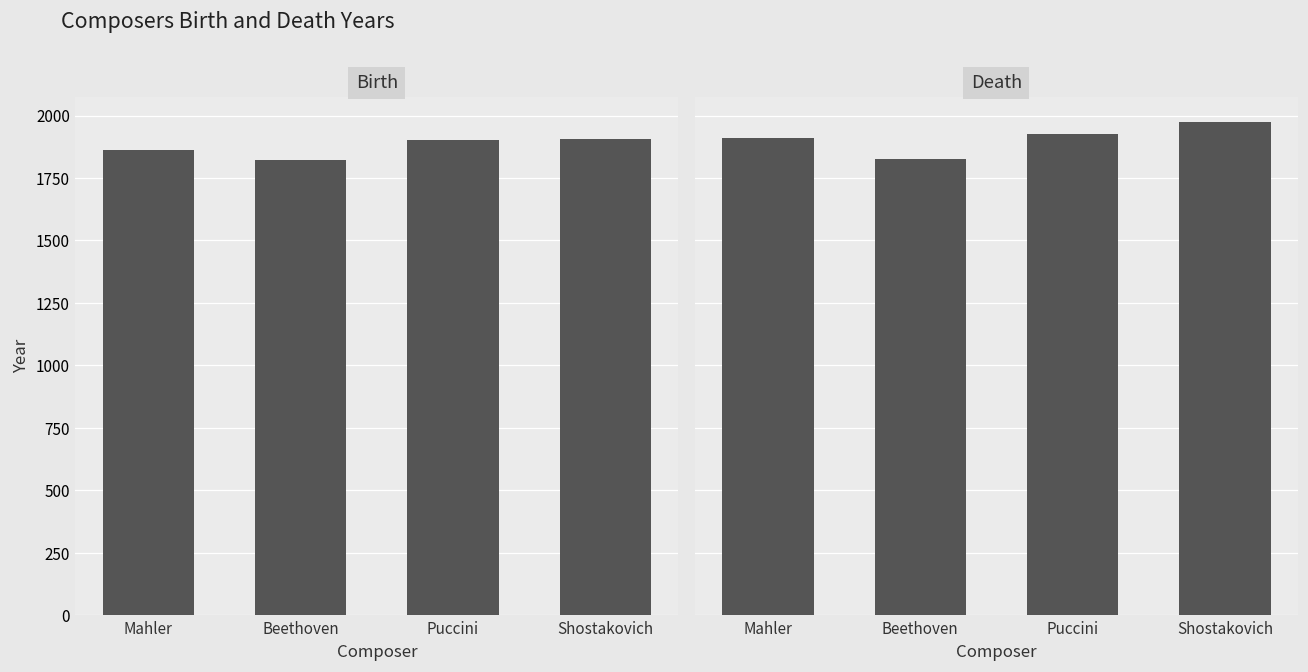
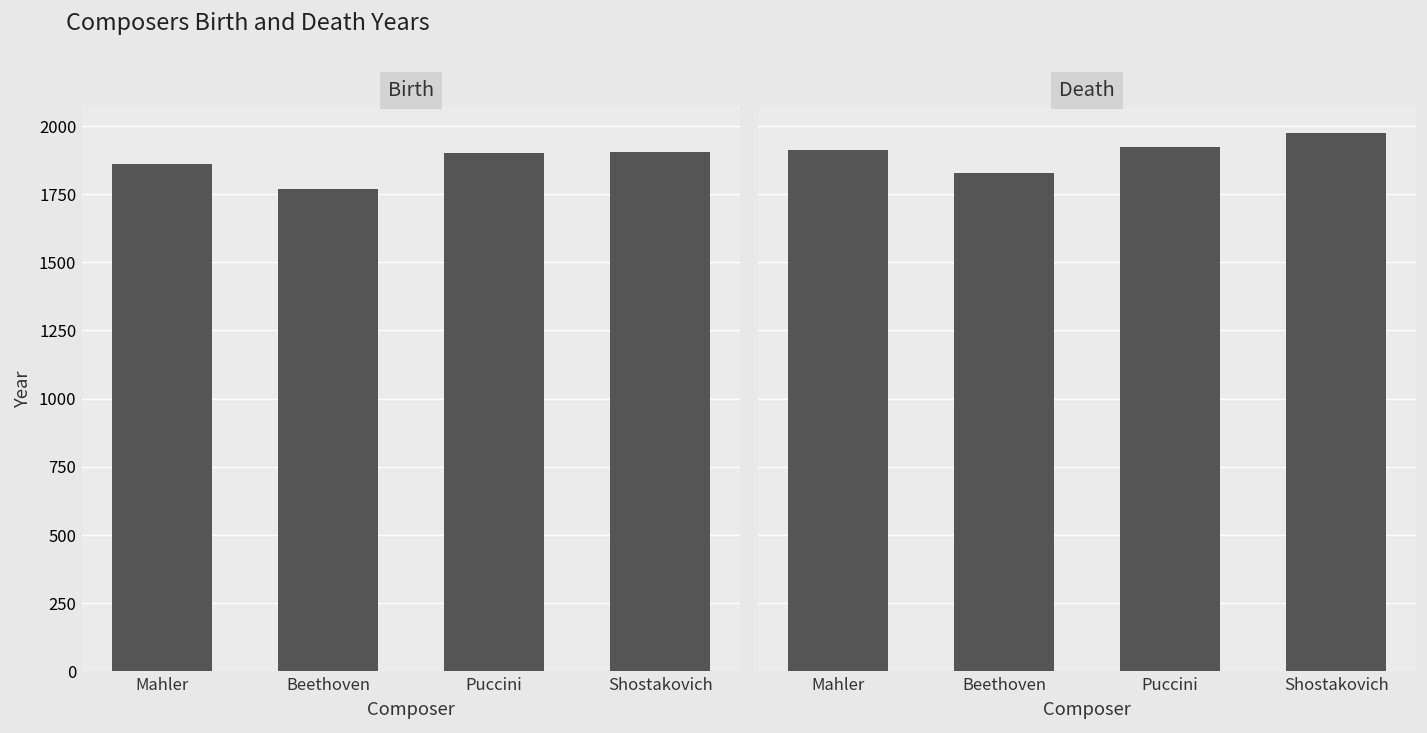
Birth, Beethoven: 1820 -> 1770
